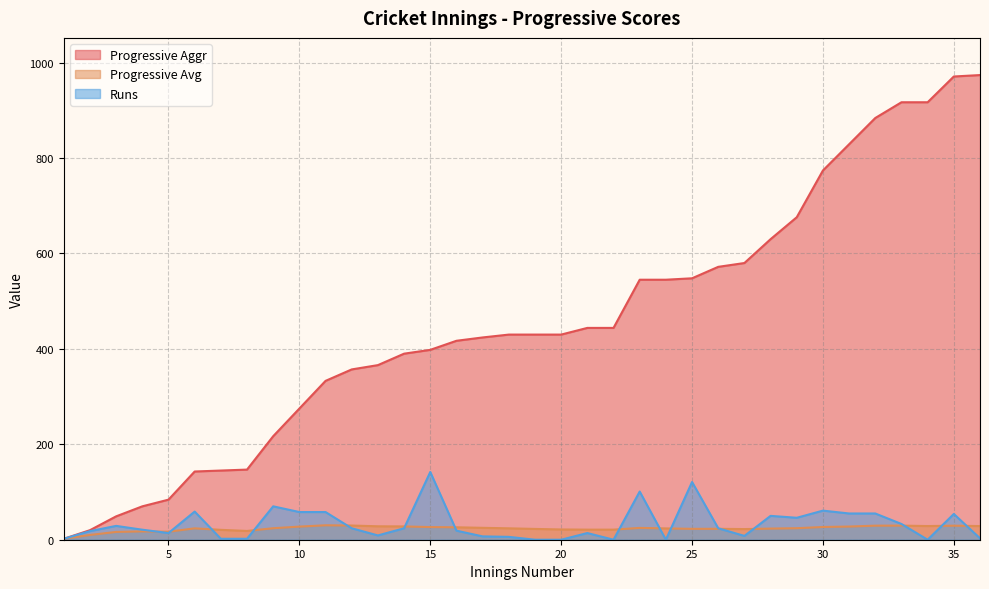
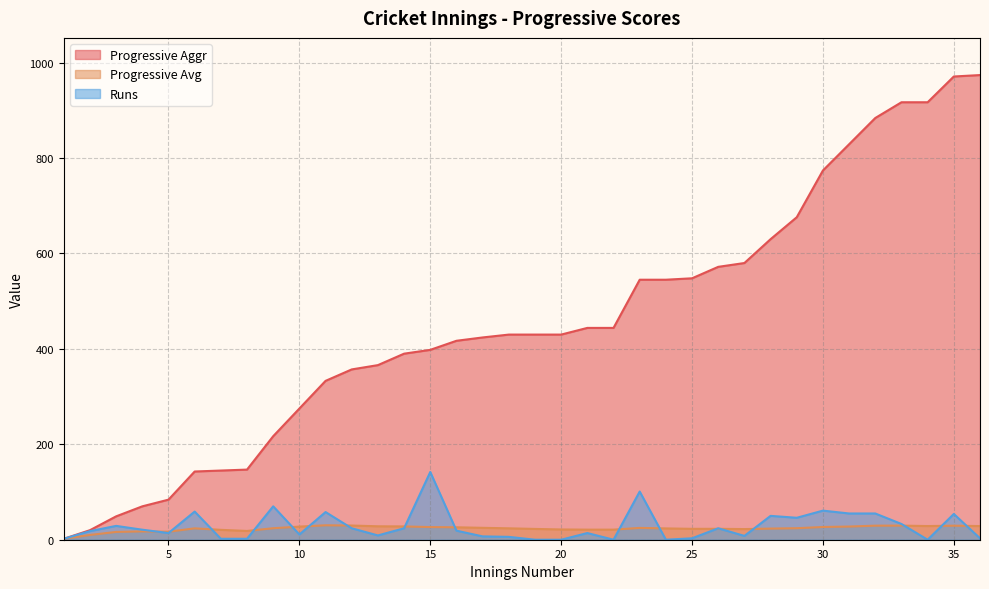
Runs, 10: 60 -> 10
Runs, 25: 120 -> 0
